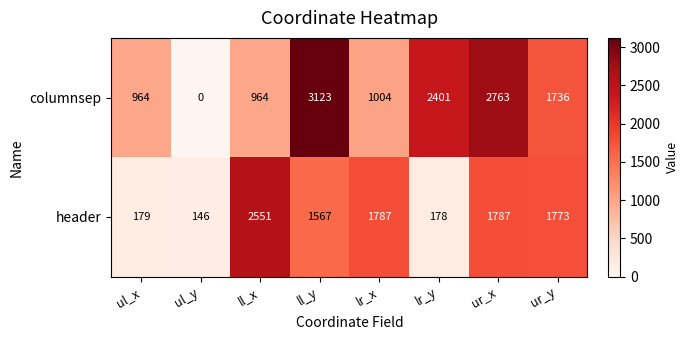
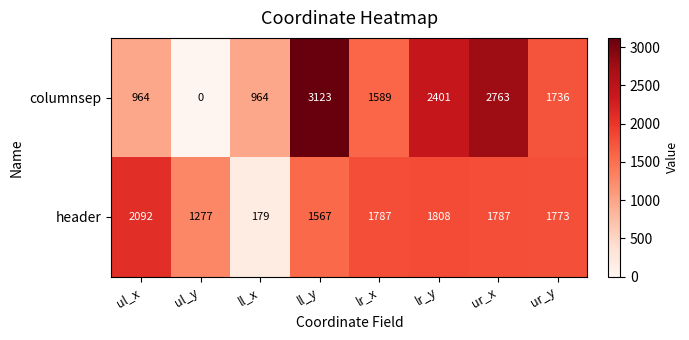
columnsep, lr_x: 1004 -> 1589
header, ul_x: 179 -> 2092
header, ul_y: 146 -> 1277
header, ll_x: 2551 -> 179
header, lr_y: 178 -> 1808
